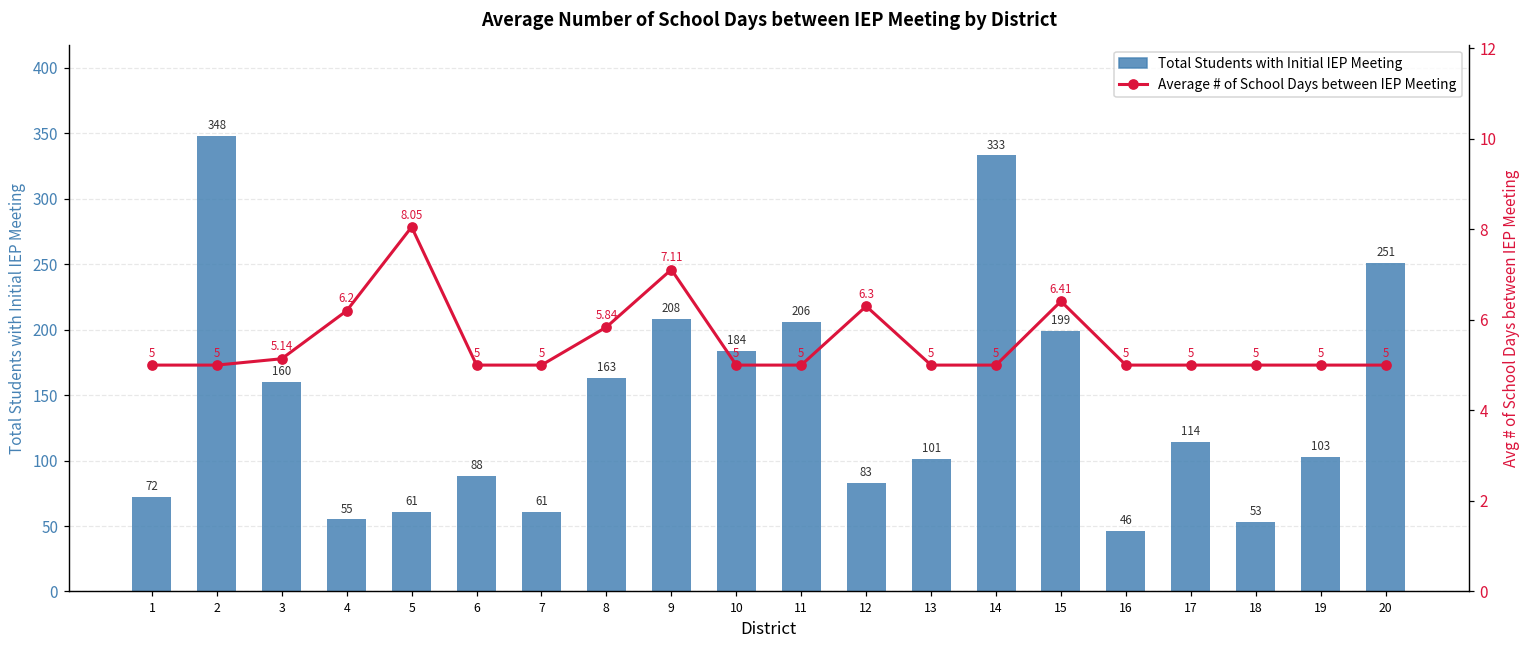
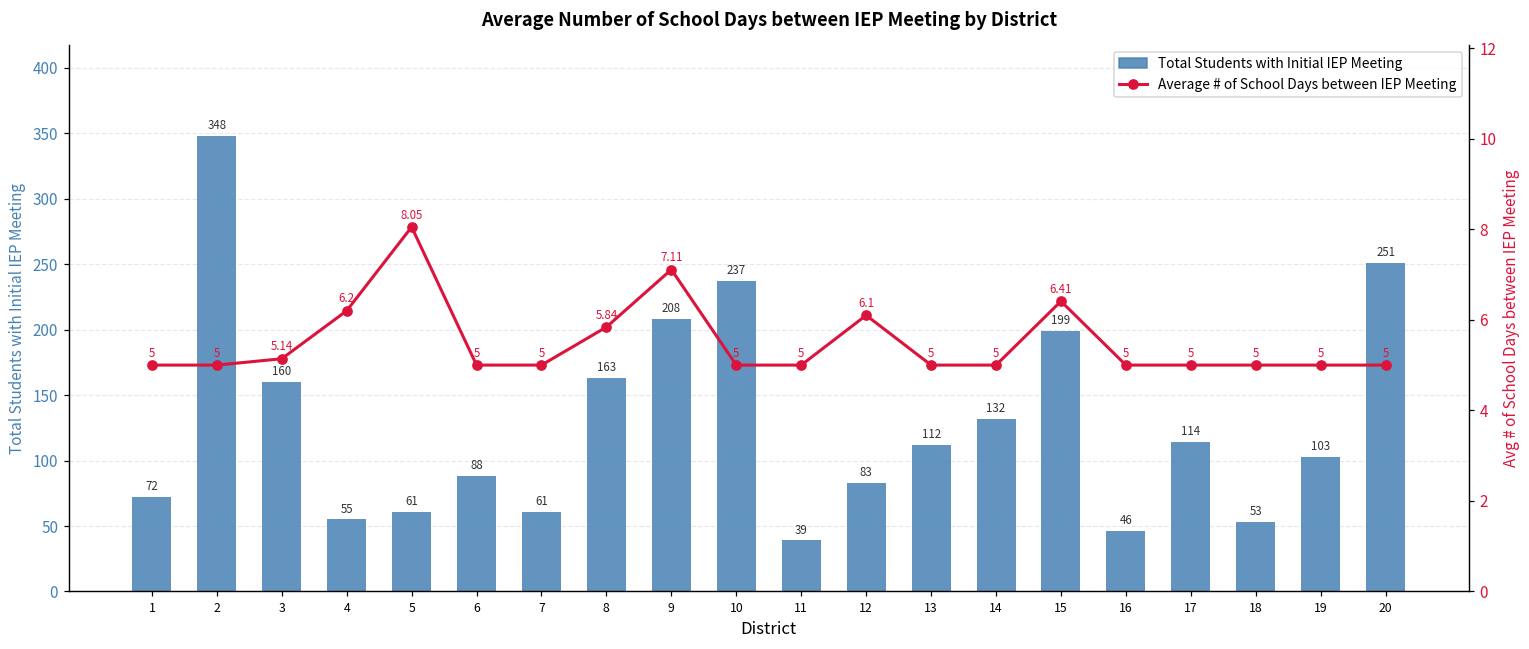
Total Students with Initial IEP Meeting, 10: 184 -> 237
Total Students with Initial IEP Meeting, 11: 206 -> 39
Total Students with Initial IEP Meeting, 13: 101 -> 112
Total Students with Initial IEP Meeting, 14: 333 -> 132
Average # of School Days between IEP Meeting, 12: 6.3 -> 6.1
